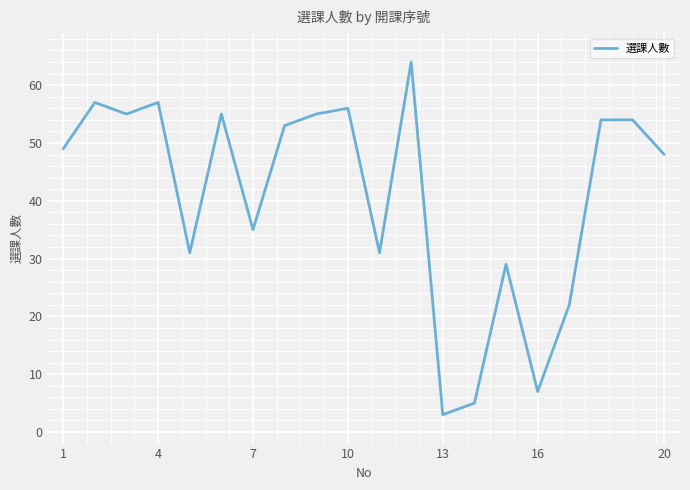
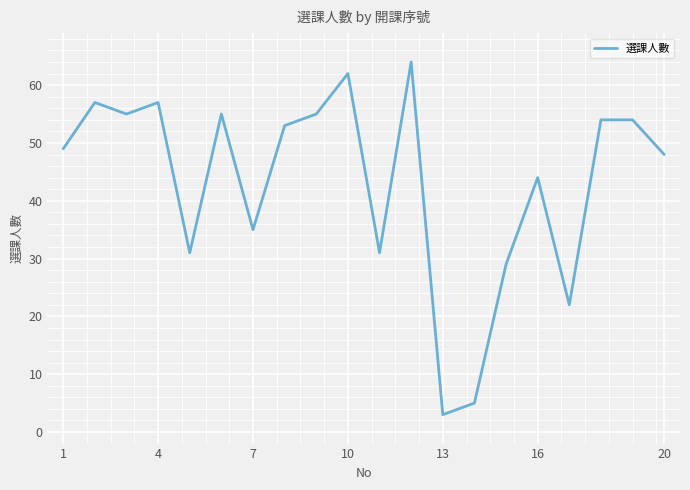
10: 56 -> 62
16: 7 -> 44
